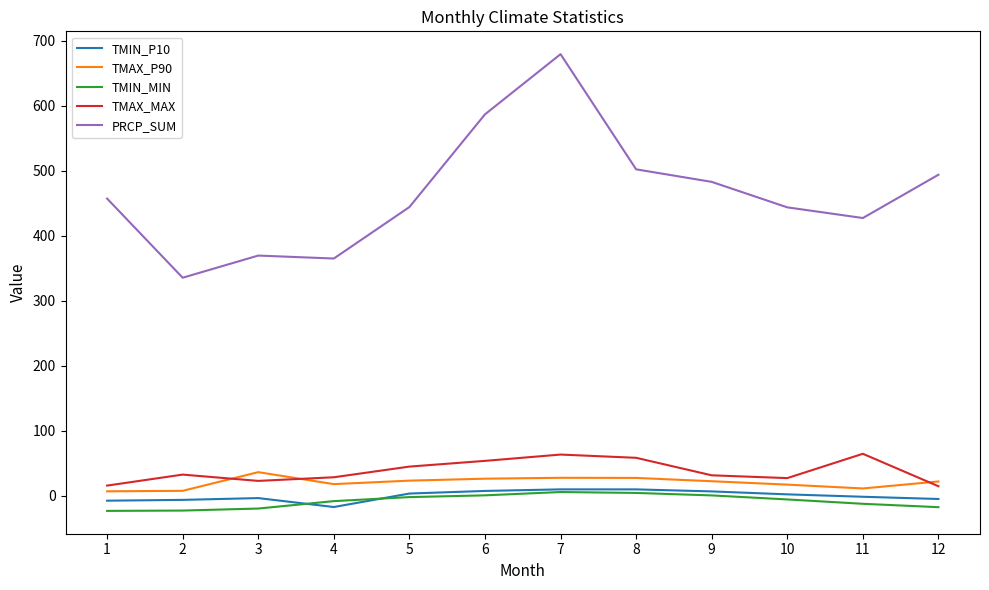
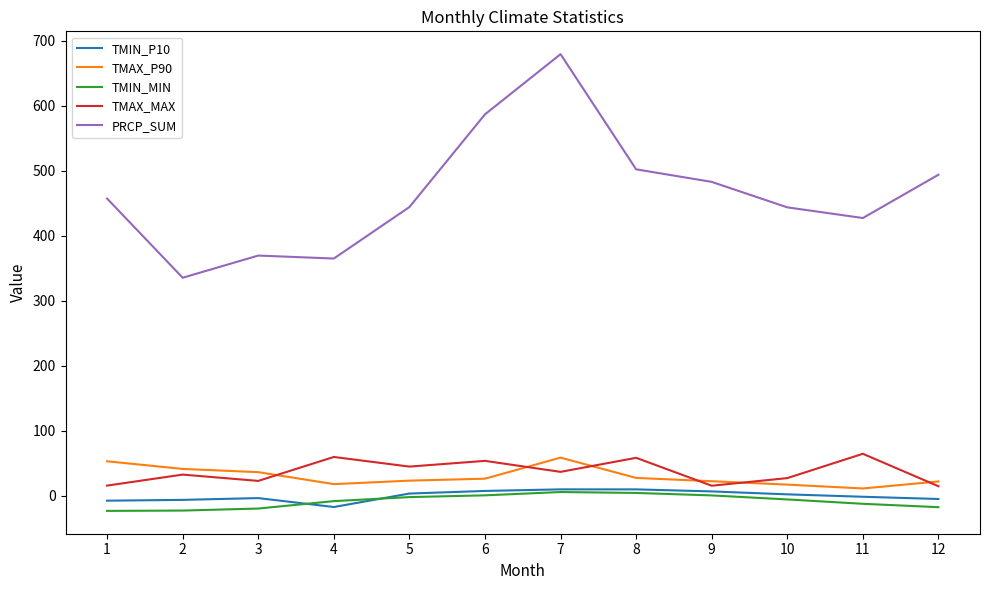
TMAX_P90, 1: 10 -> 50
TMAX_P90, 2: 10 -> 40
TMAX_MAX, 4: 30 -> 60
TMAX_P90, 7: 30 -> 60
TMAX_MAX, 7: 60 -> 40
TMAX_MAX, 9: 30 -> 20
